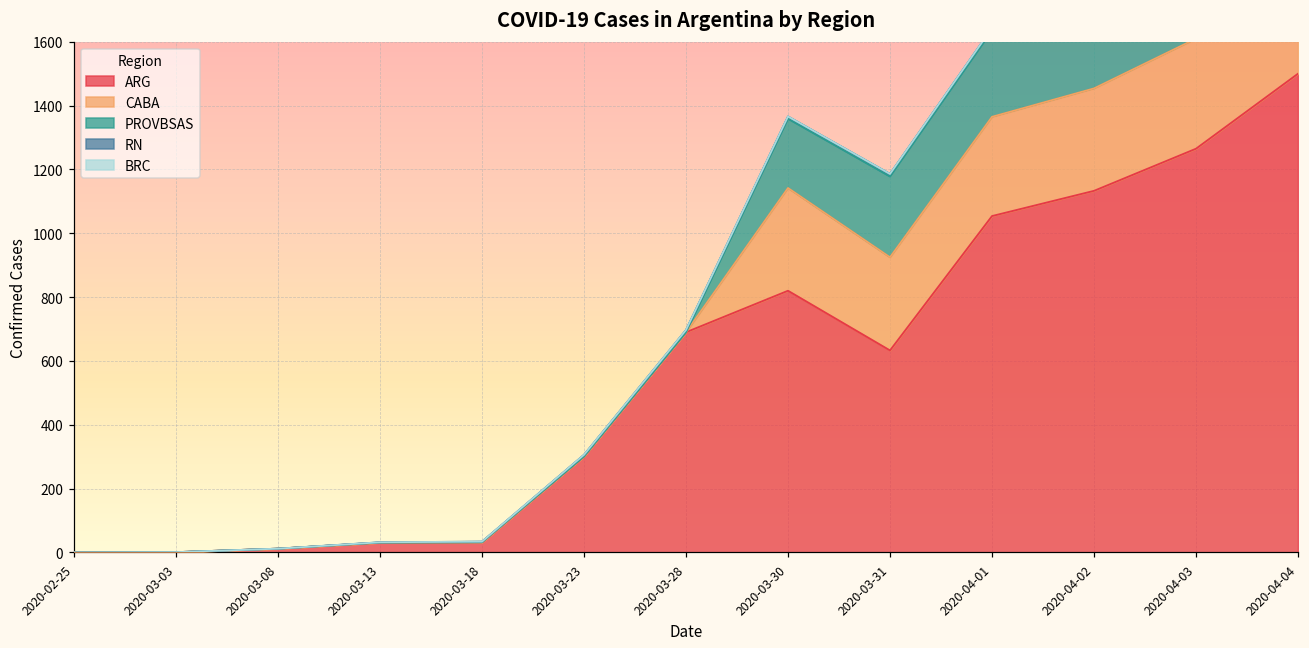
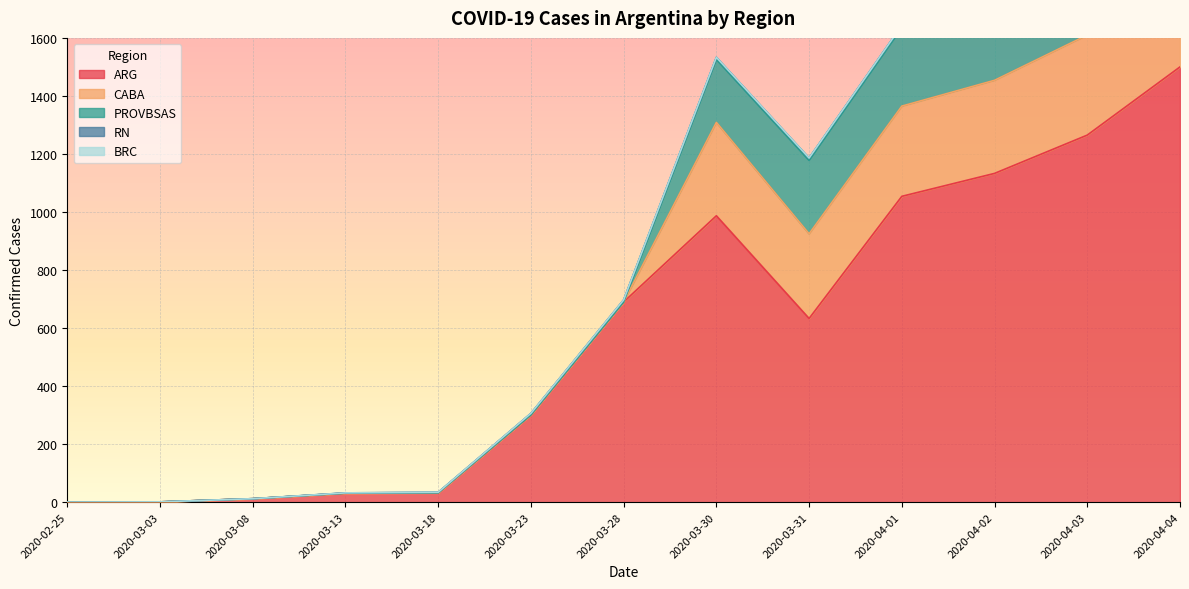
ARG, 2020-03-30: 820 -> 990
